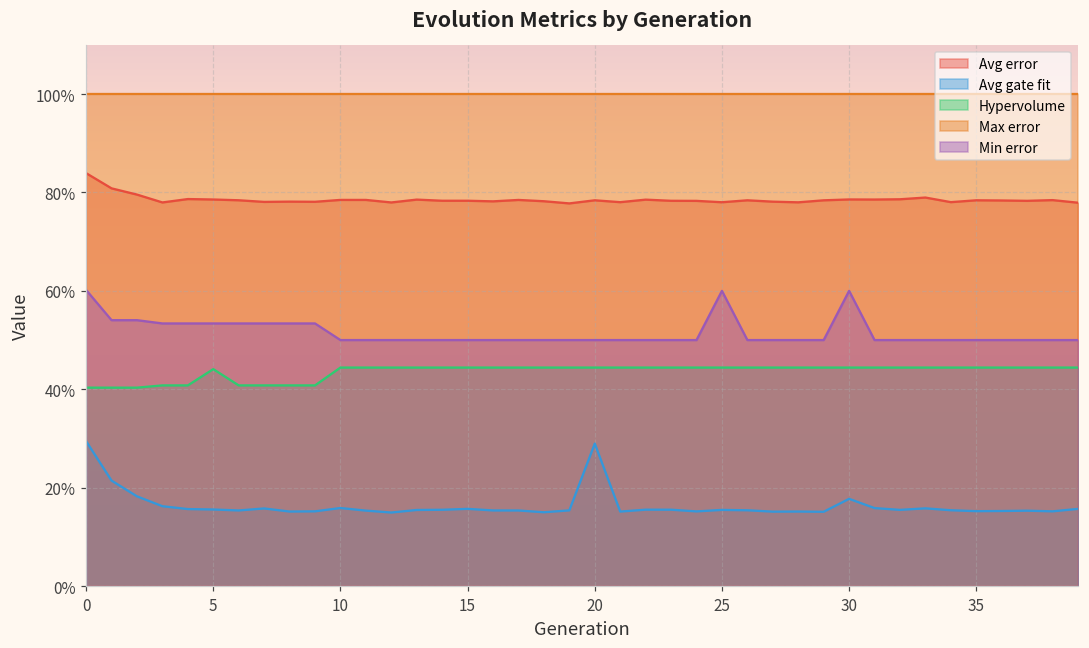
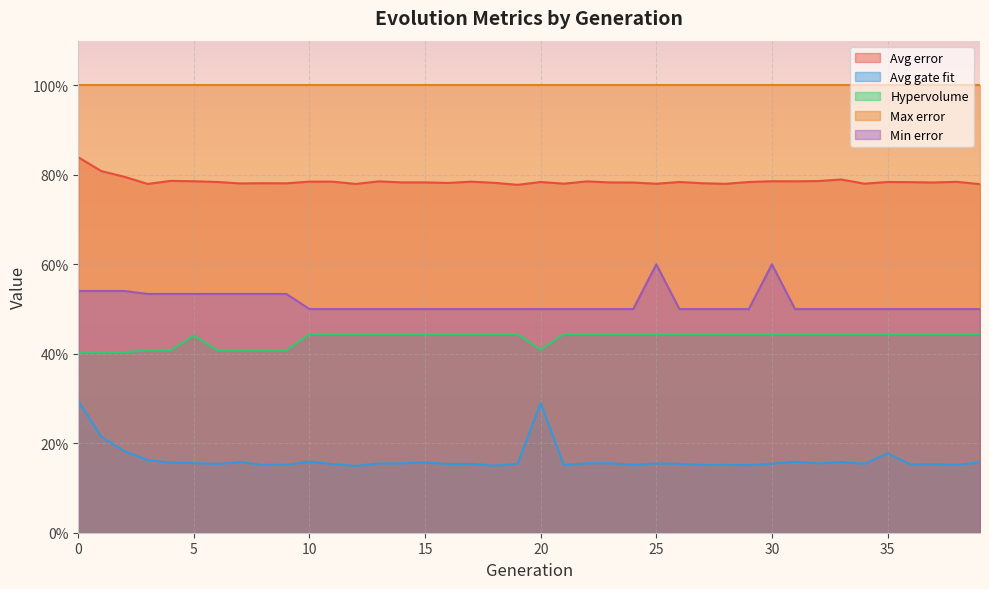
Min error, 0: 60% -> 54%
Hypervolume, 20: 44% -> 41%
Avg gate fit, 30: 18% -> 15%
Avg gate fit, 35: 15% -> 18%
